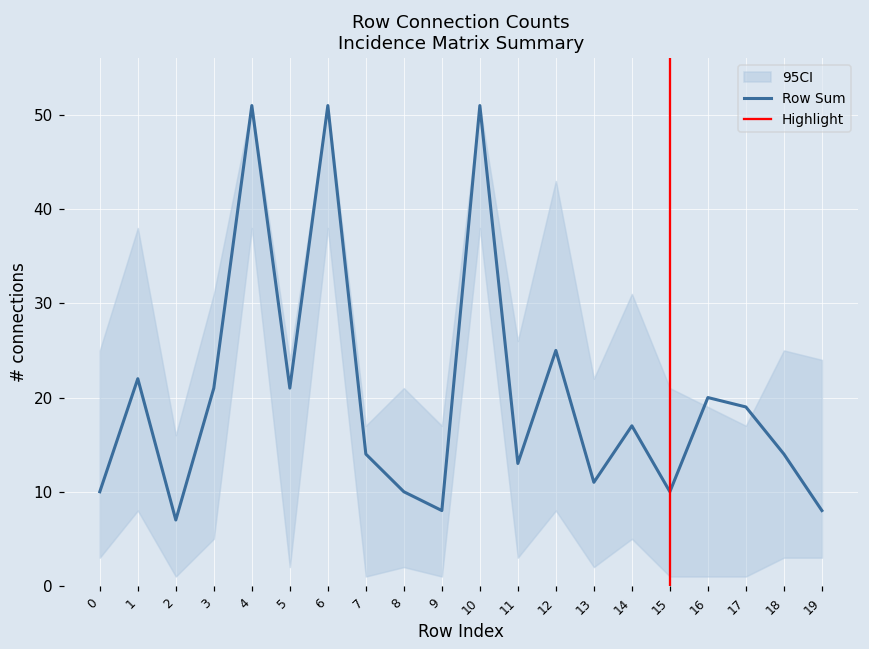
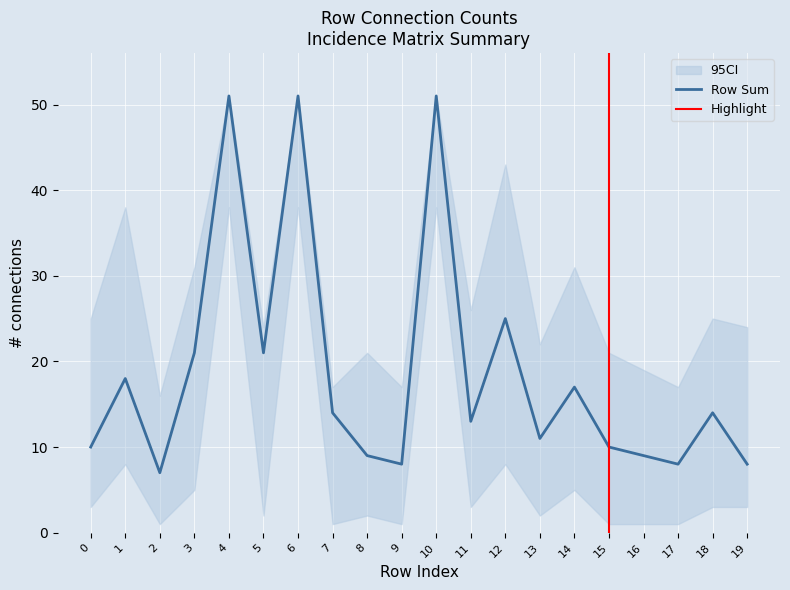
Row Sum, 1: 22 -> 18
Row Sum, 8: 10 -> 9
Row Sum, 16: 20 -> 9
Row Sum, 17: 19 -> 8
